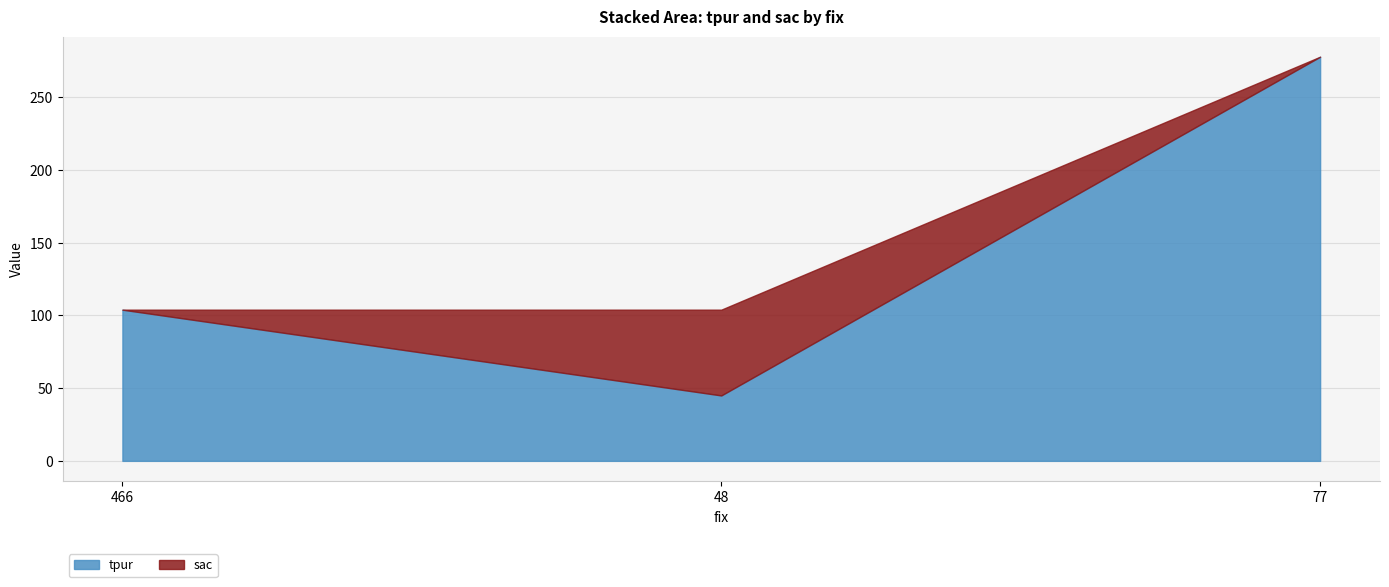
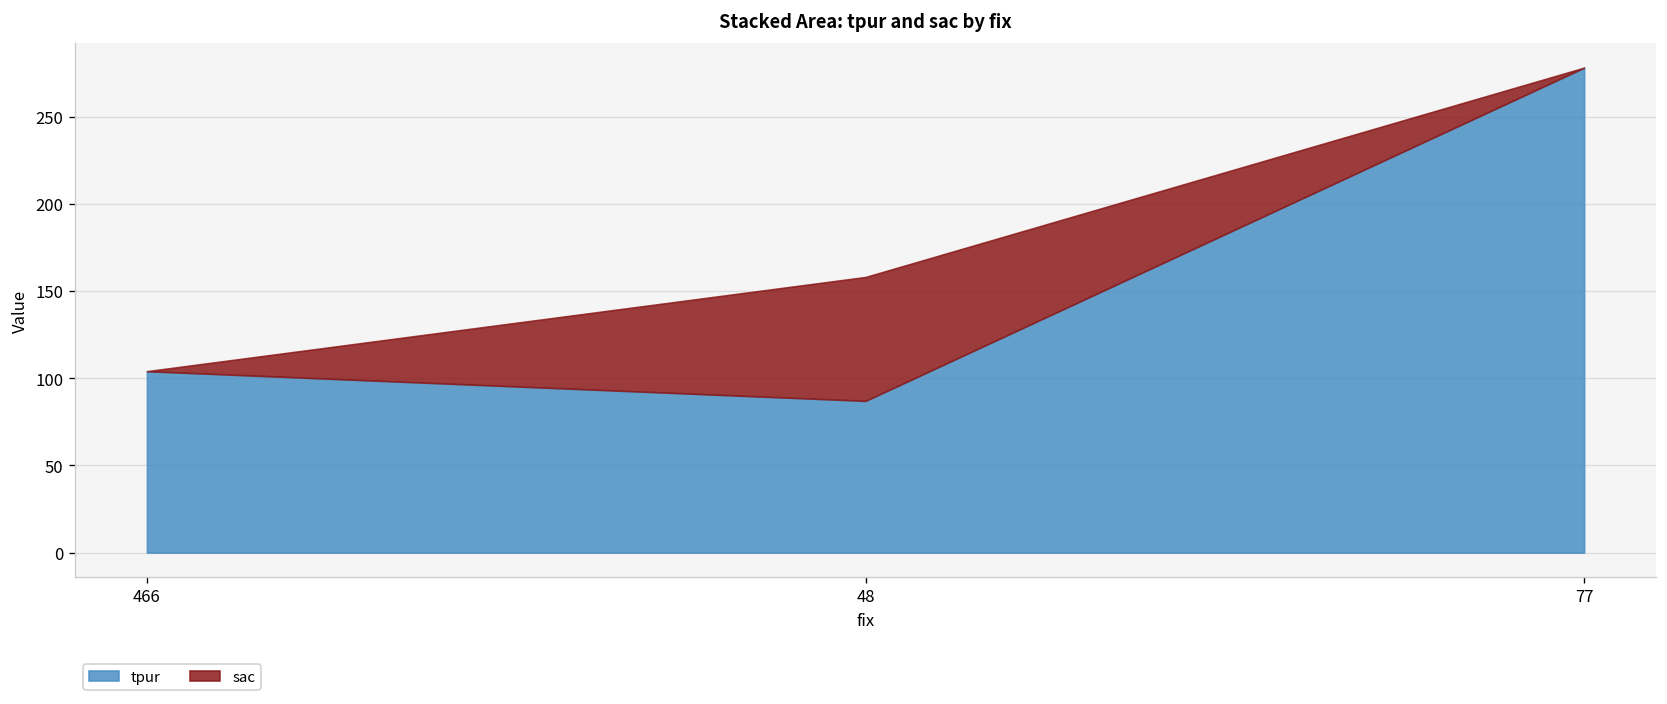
tpur, 48: 45 -> 87
sac, 48: 59 -> 71
